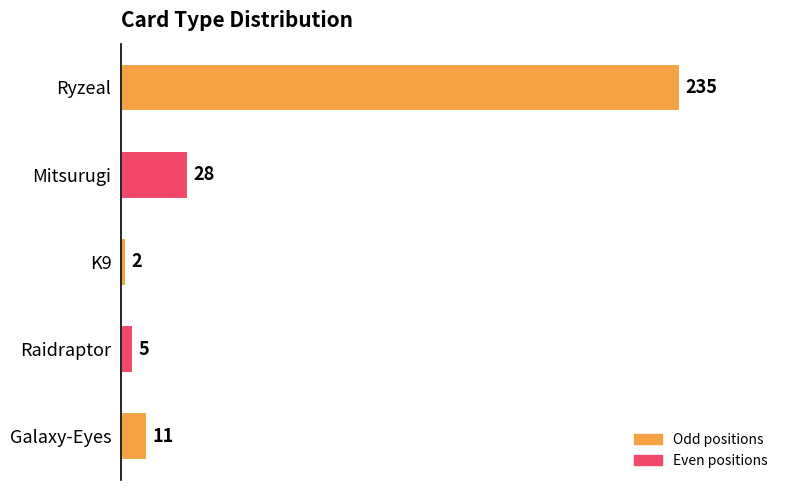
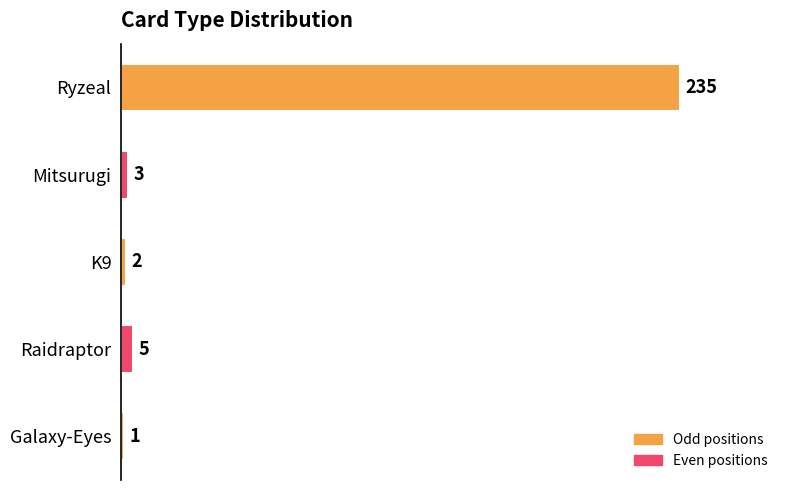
Mitsurugi: 28 -> 3
Galaxy-Eyes: 11 -> 1
